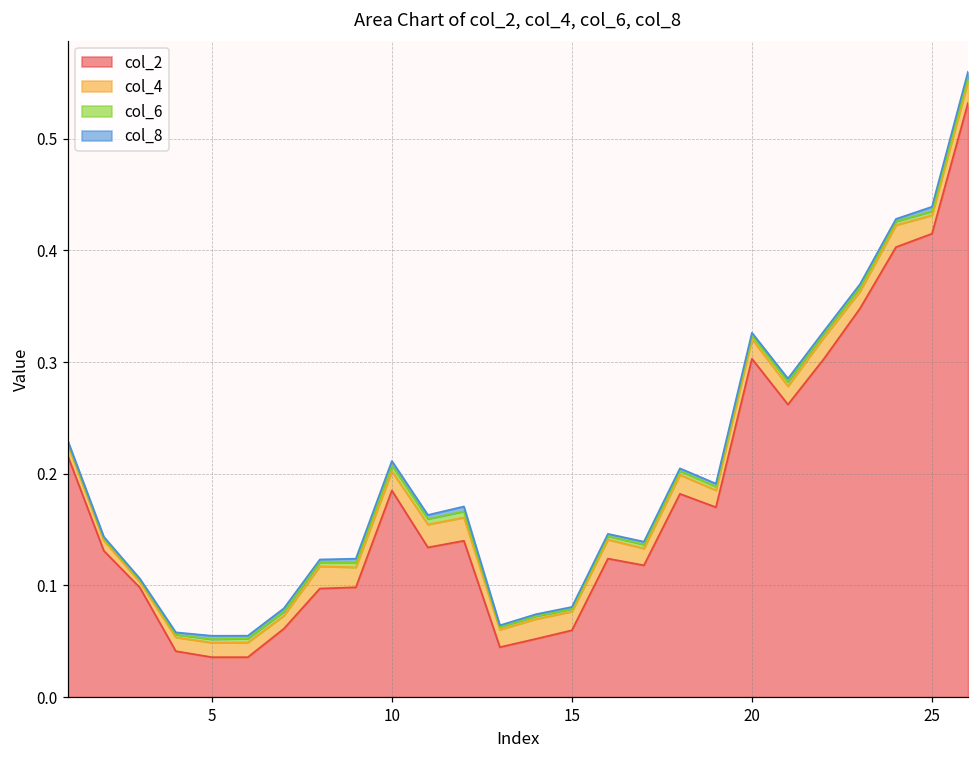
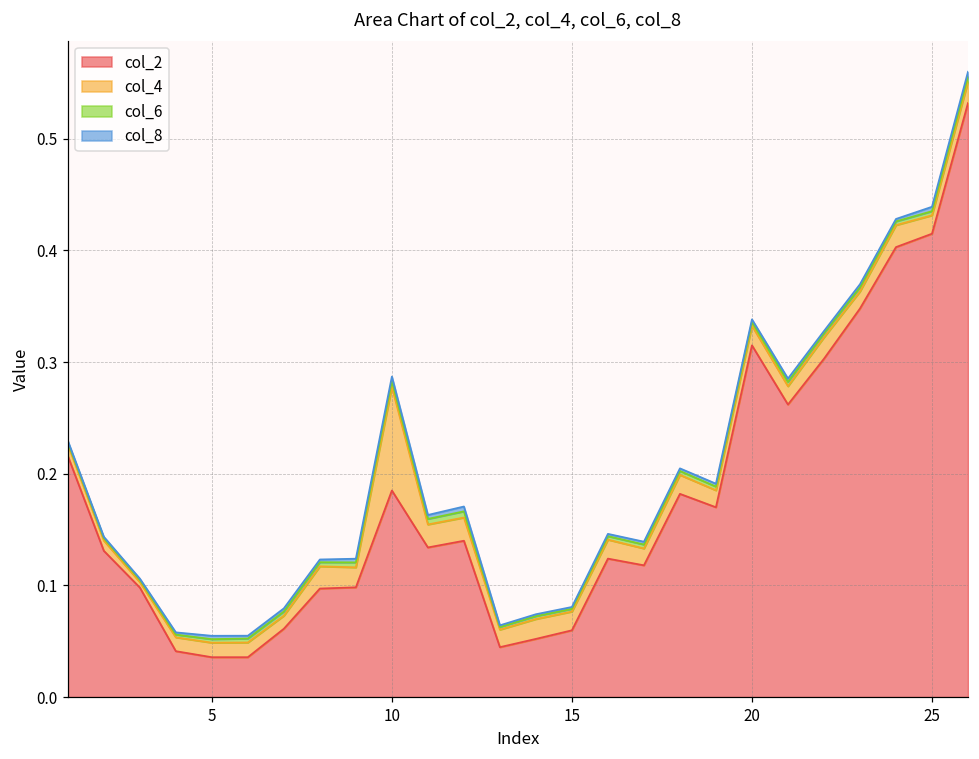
col_4, 10: 0.017 -> 0.093
col_2, 20: 0.303 -> 0.315
